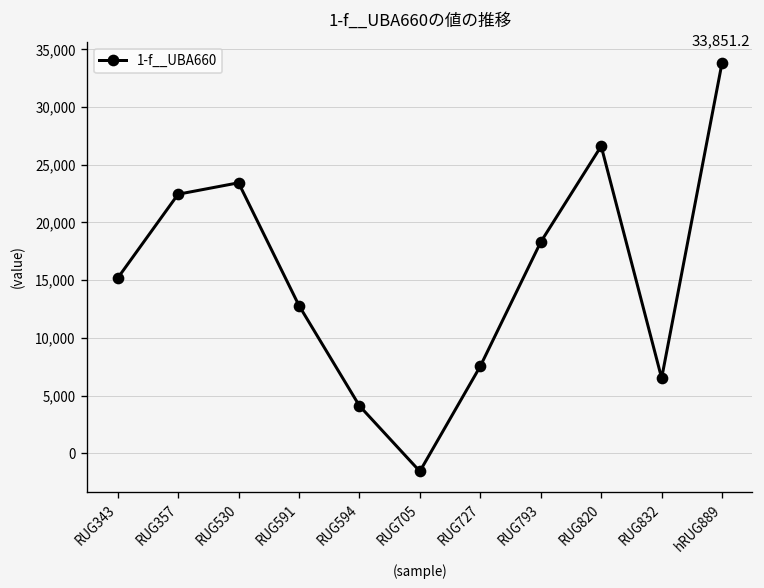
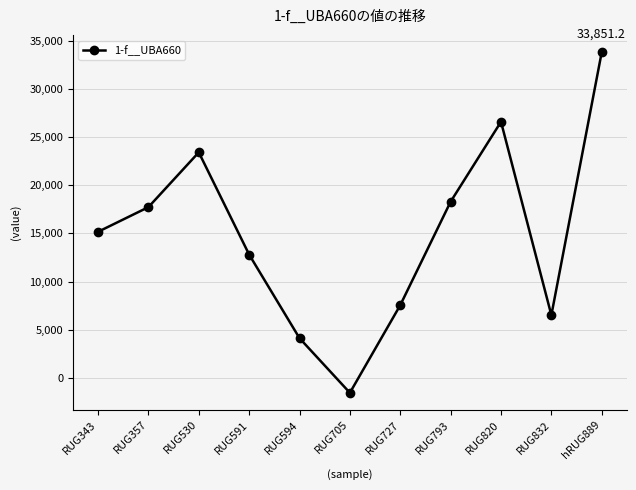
RUG357: 22,000 -> 18,000
